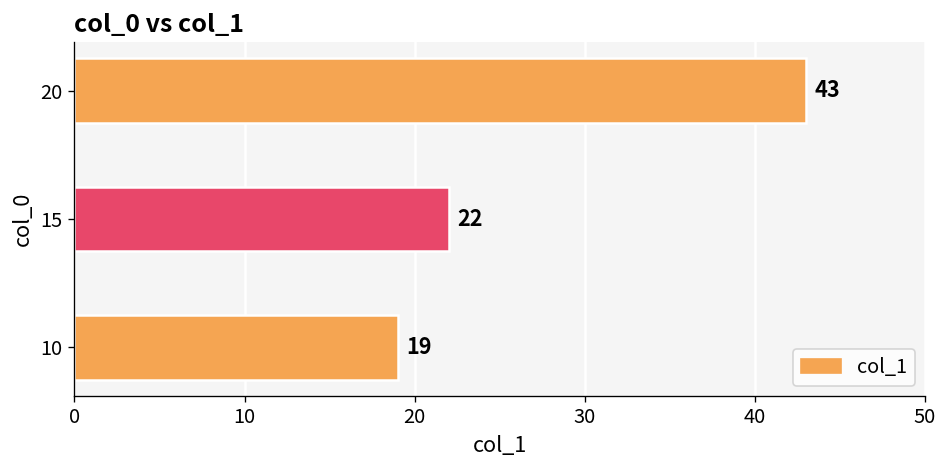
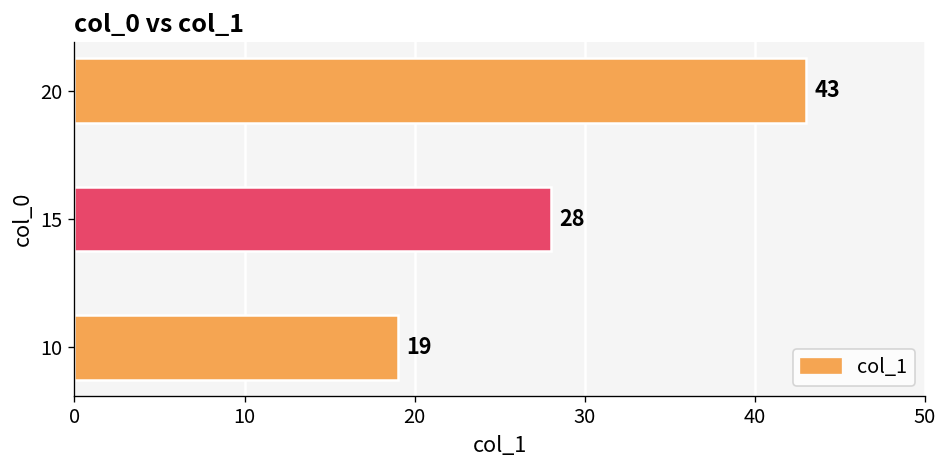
15: 22 -> 28
